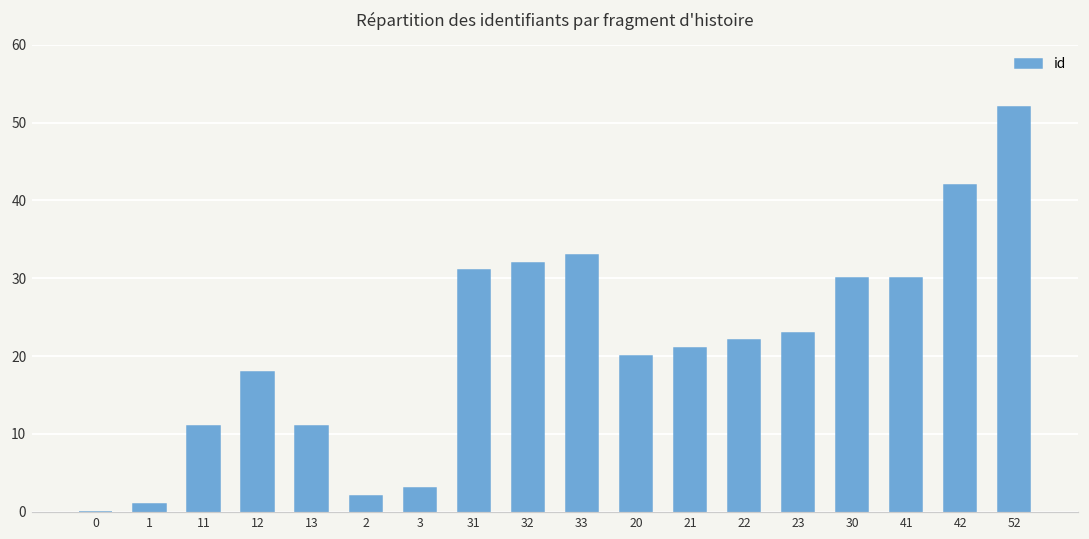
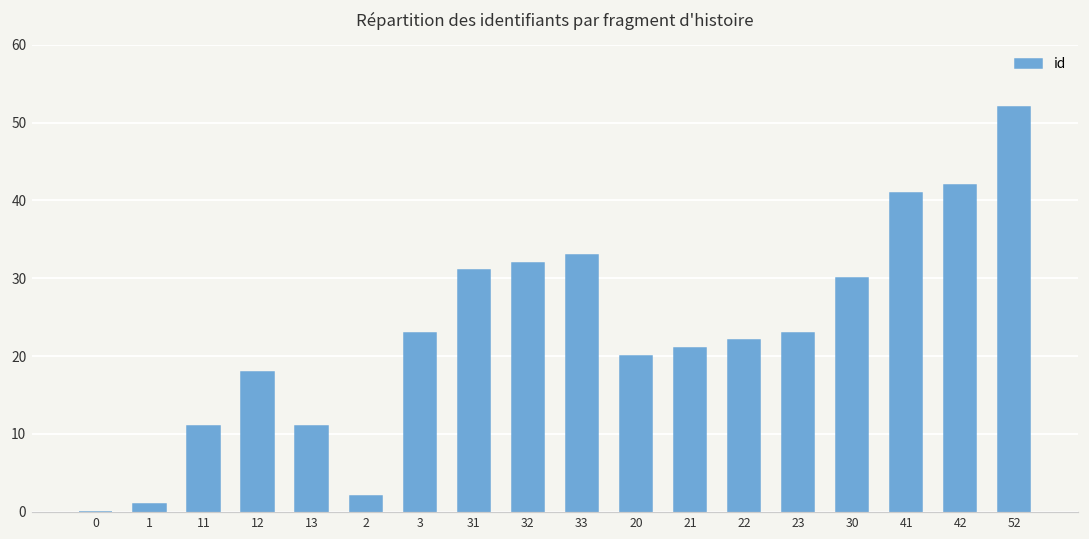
3: 3 -> 23
41: 30 -> 41
